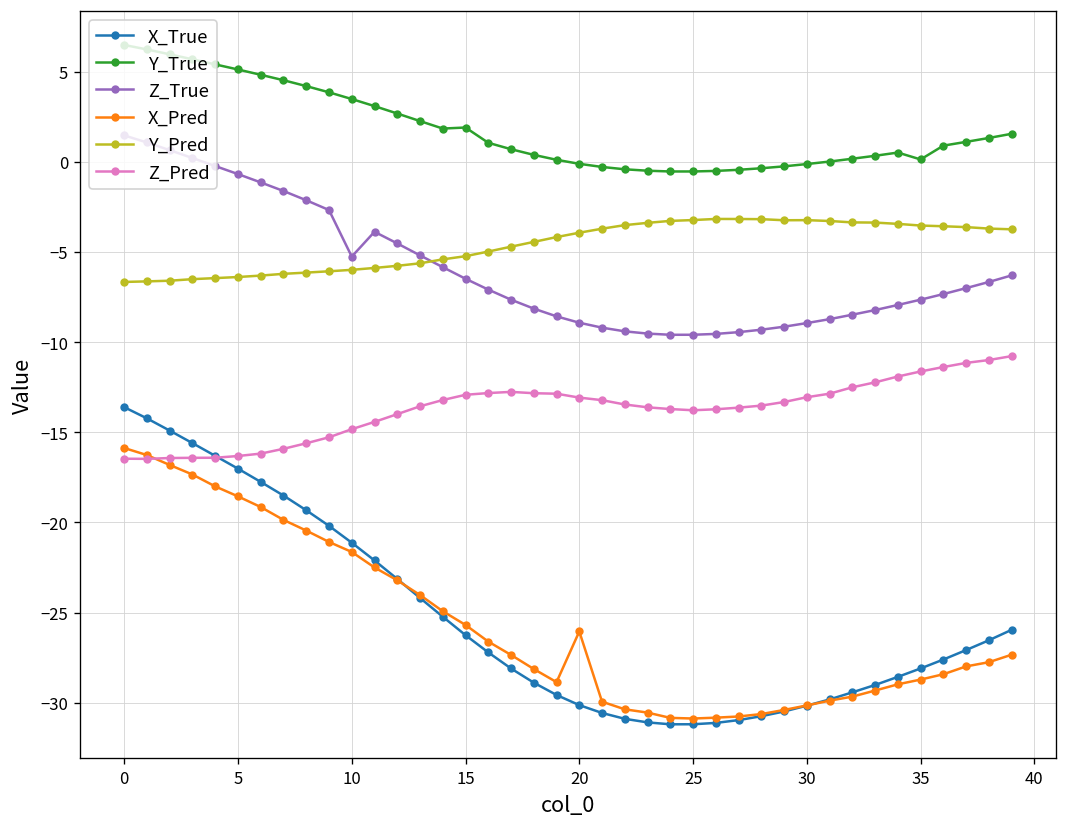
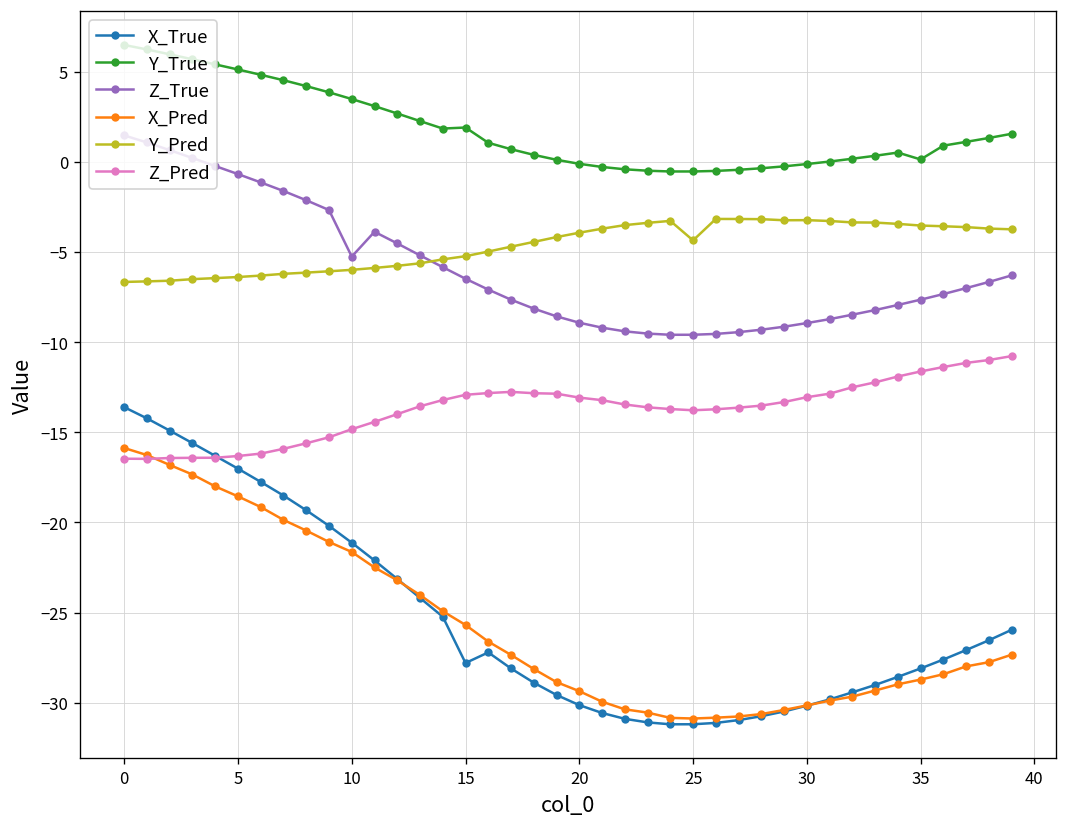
X_True, 15: -26.2 -> -27.8
X_Pred, 20: -26.0 -> -29.4
Y_Pred, 25: -3.2 -> -4.4
